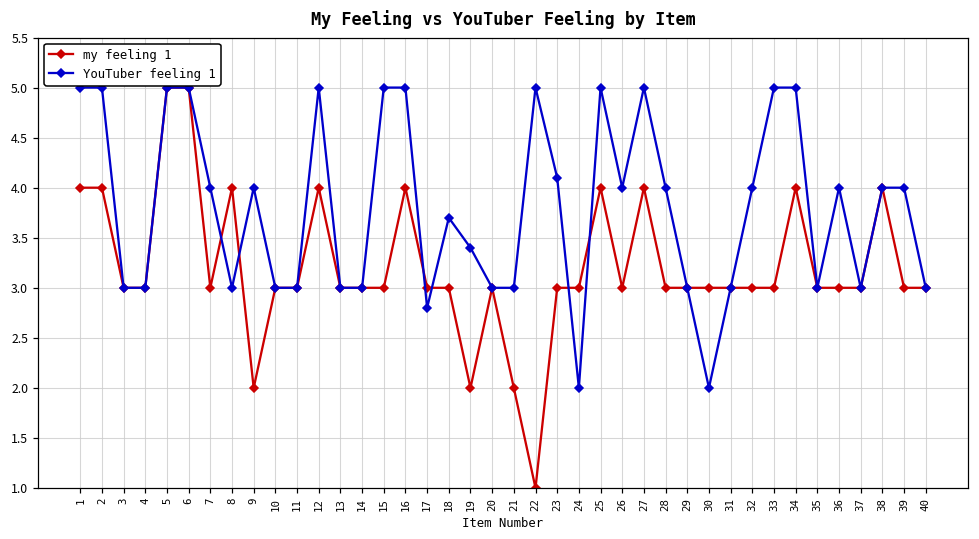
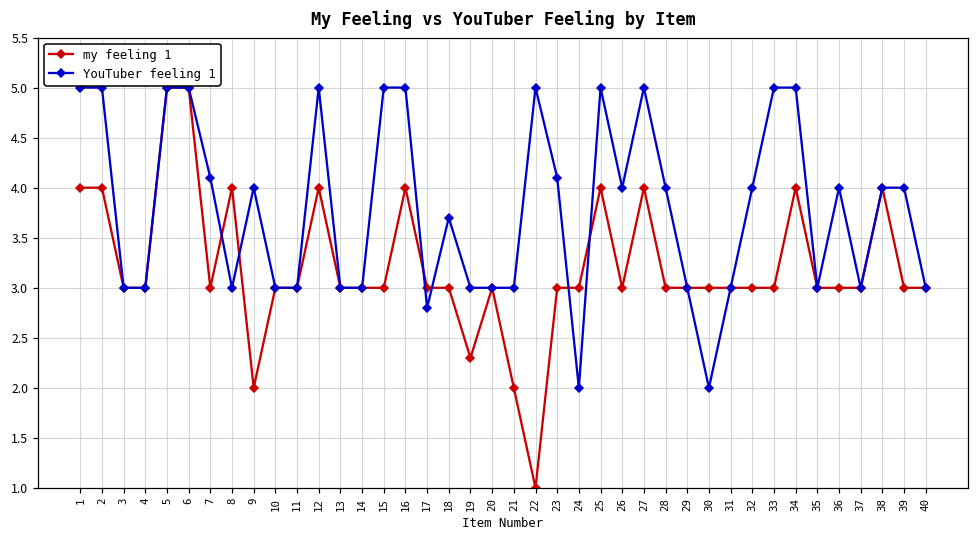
YouTuber feeling 1, 7: 4.0 -> 4.1
my feeling 1, 19: 2.0 -> 2.3
YouTuber feeling 1, 19: 3.4 -> 3.0
